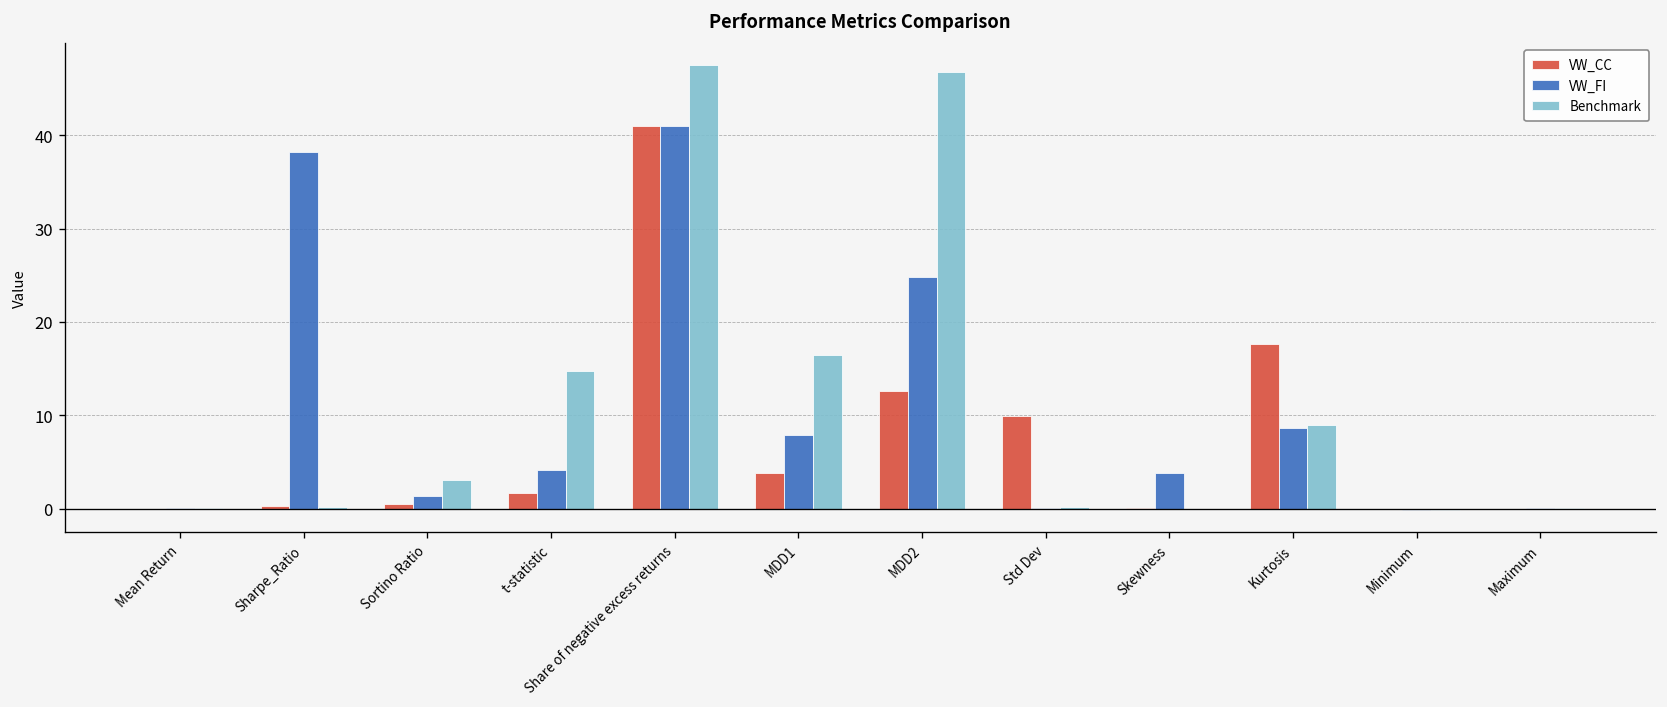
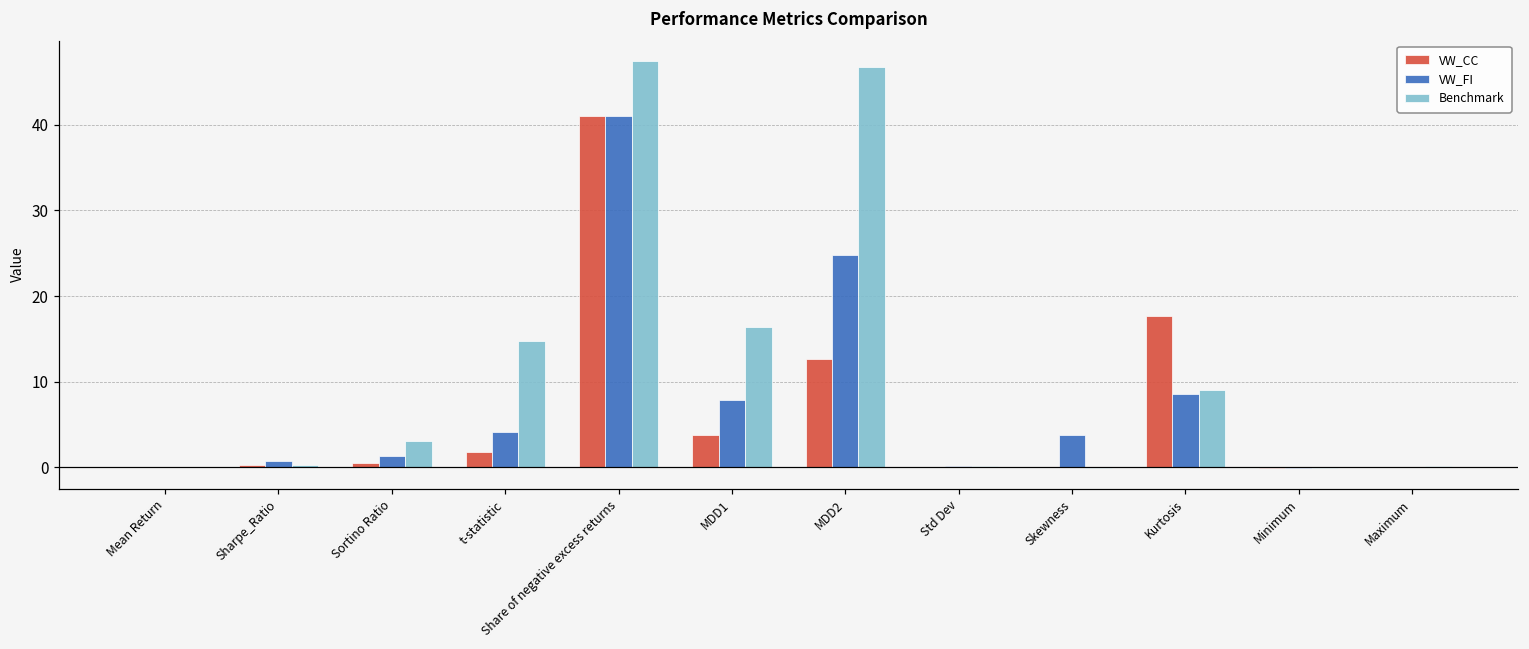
VW_FI, Sharpe_Ratio: 38 -> 1
VW_CC, Std Dev: 10 -> 0
